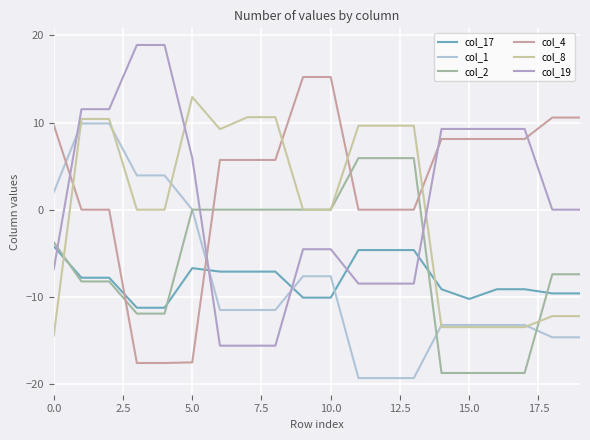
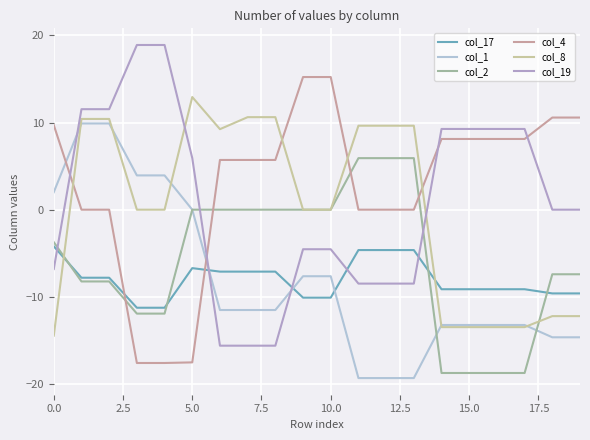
col_17, 15.0: -10 -> -9
